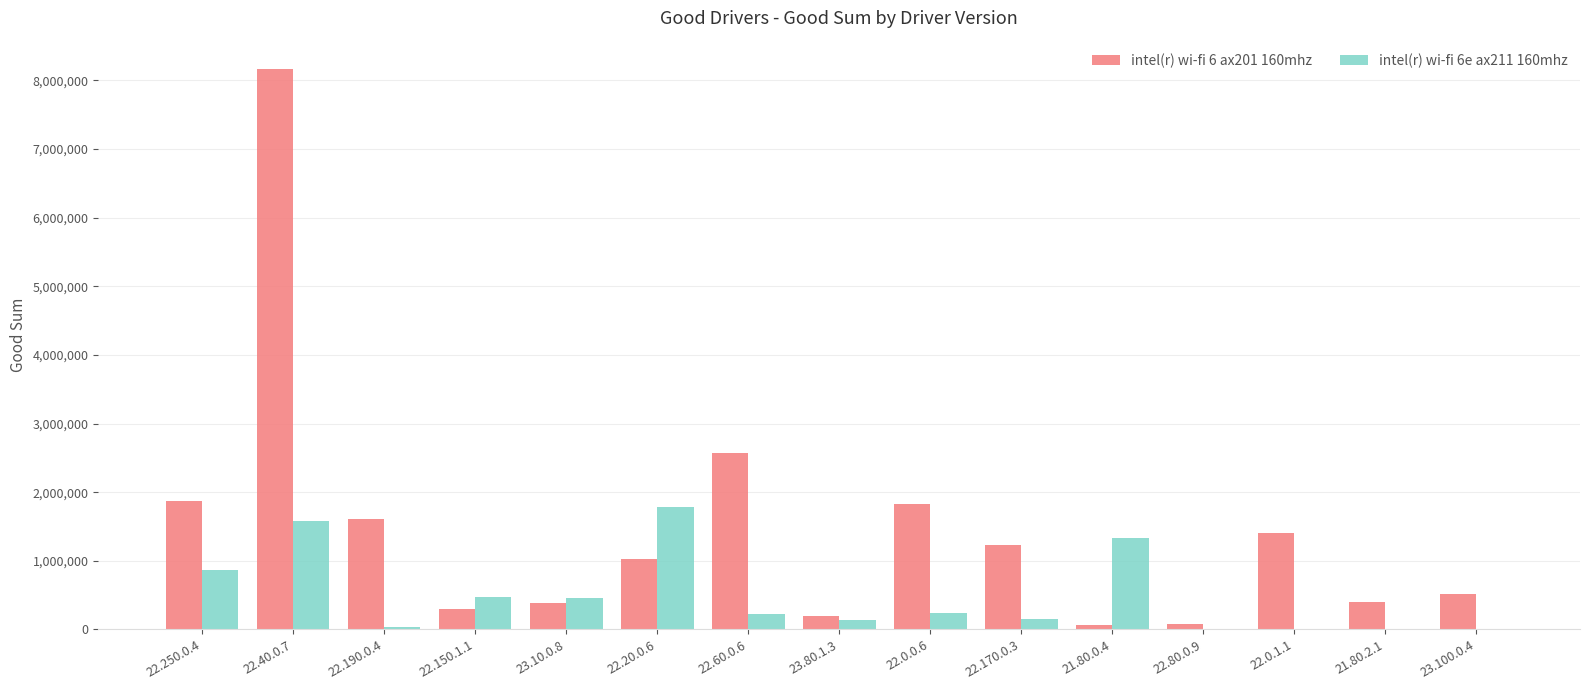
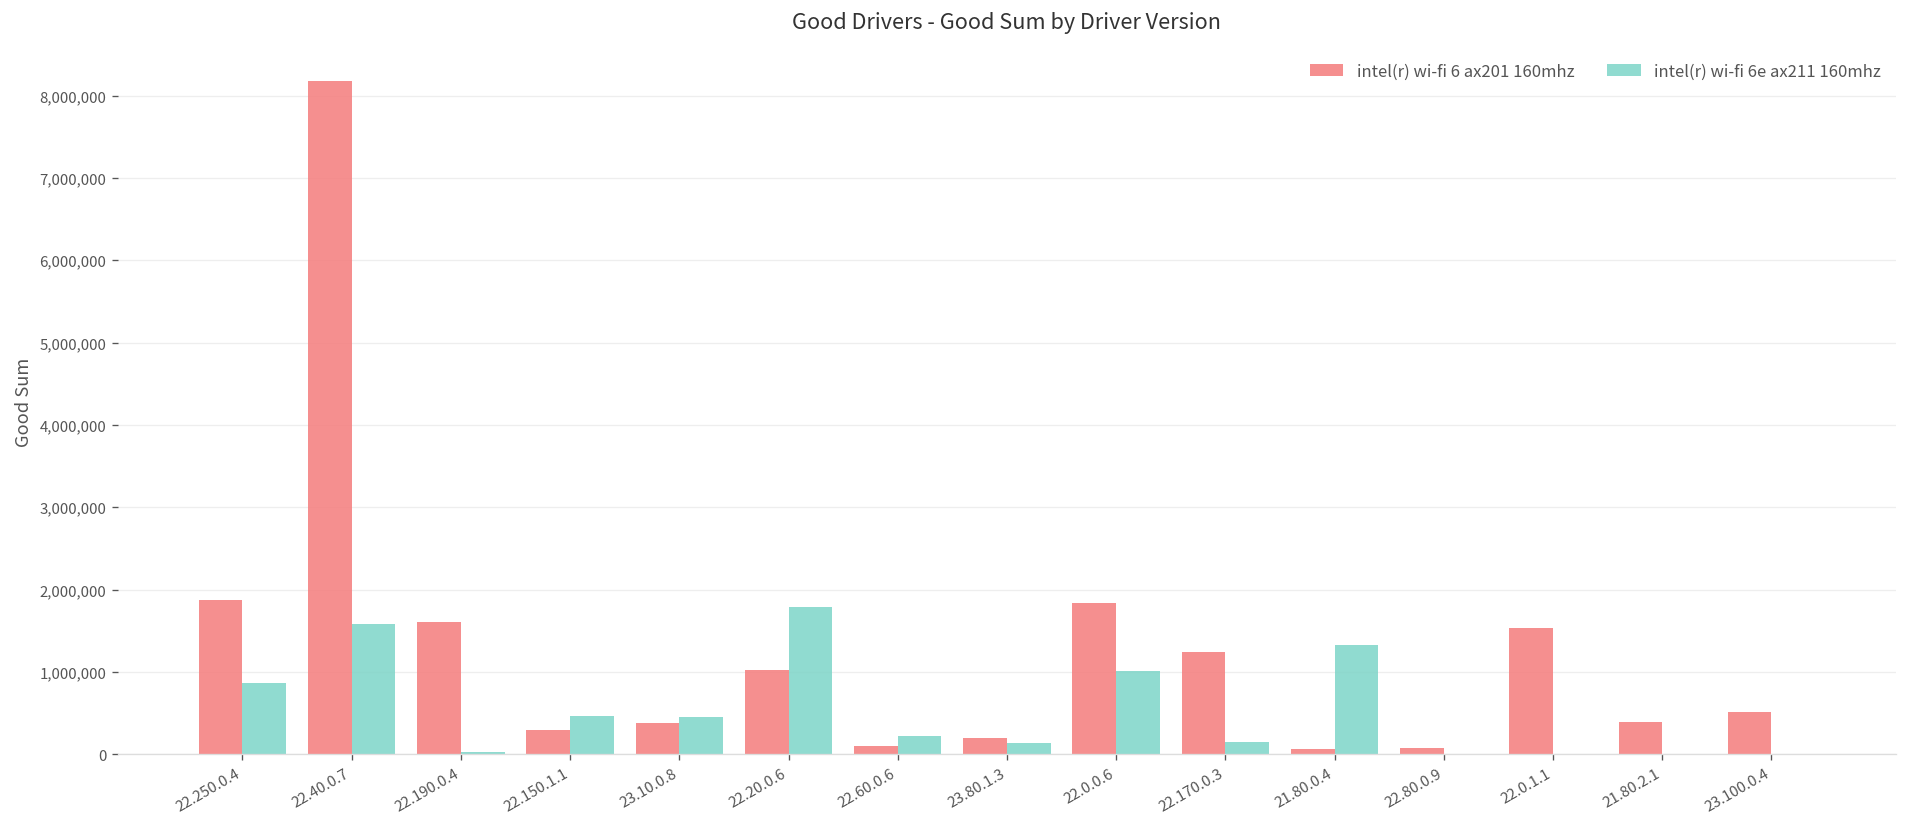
intel(r) wi-fi 6 ax201 160mhz, 22.60.0.6: 2,600,000 -> 100,000
intel(r) wi-fi 6e ax211 160mhz, 22.0.0.6: 200,000 -> 1,000,000
intel(r) wi-fi 6 ax201 160mhz, 22.0.1.1: 1,400,000 -> 1,500,000
